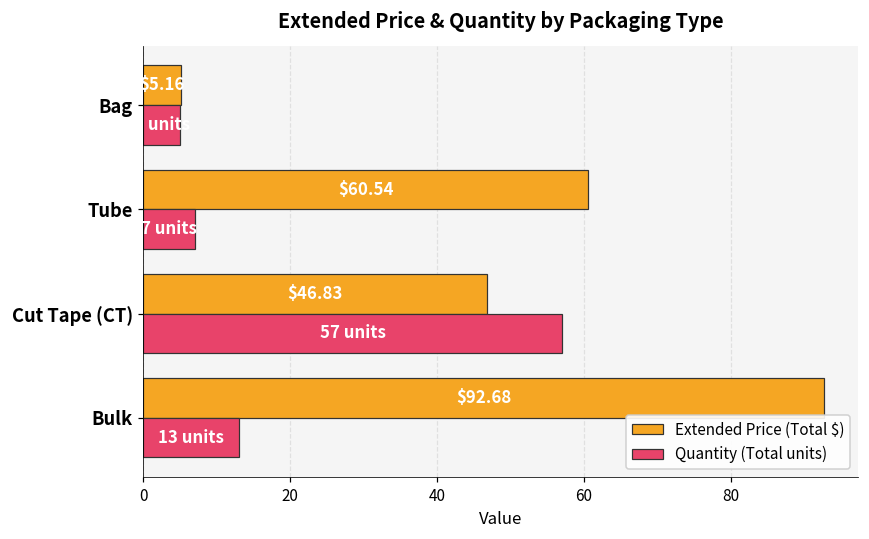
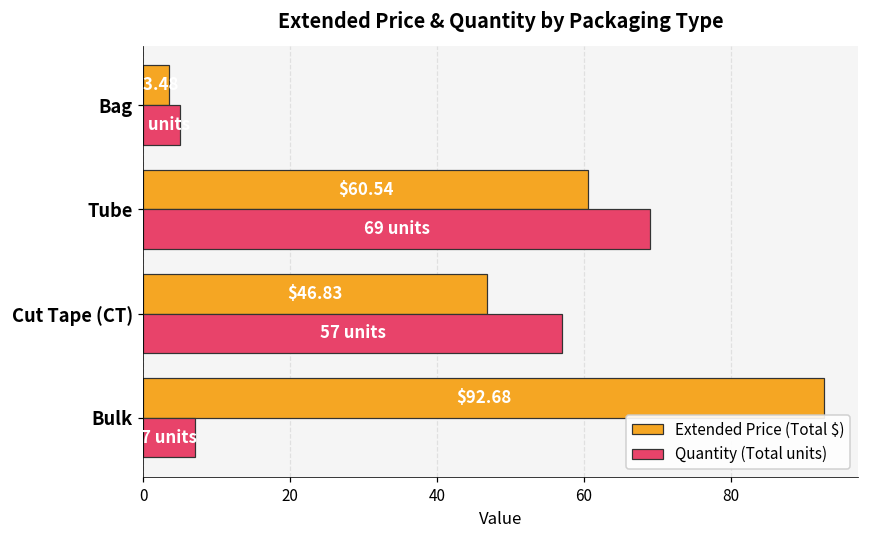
Extended Price (Total $), Bag: $5.16 -> $3.48
Quantity (Total units), Tube: 7 -> 69
Quantity (Total units), Bulk: 13 -> 7
